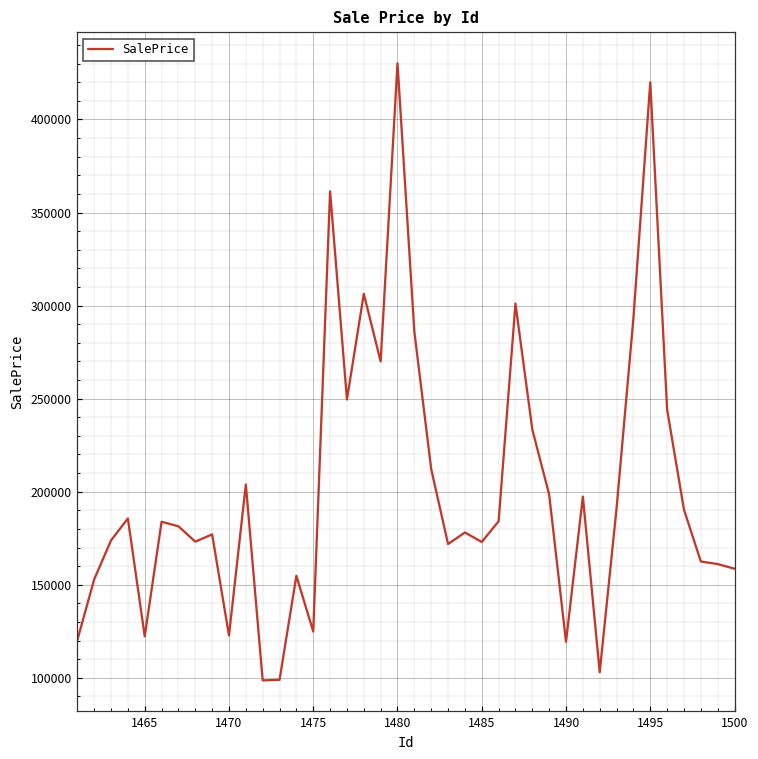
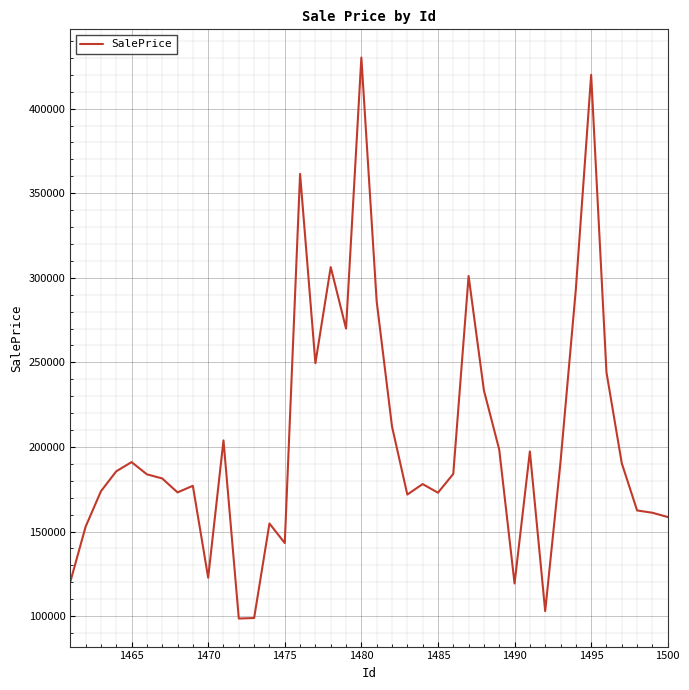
1465: 122000 -> 191000
1475: 125000 -> 143000
